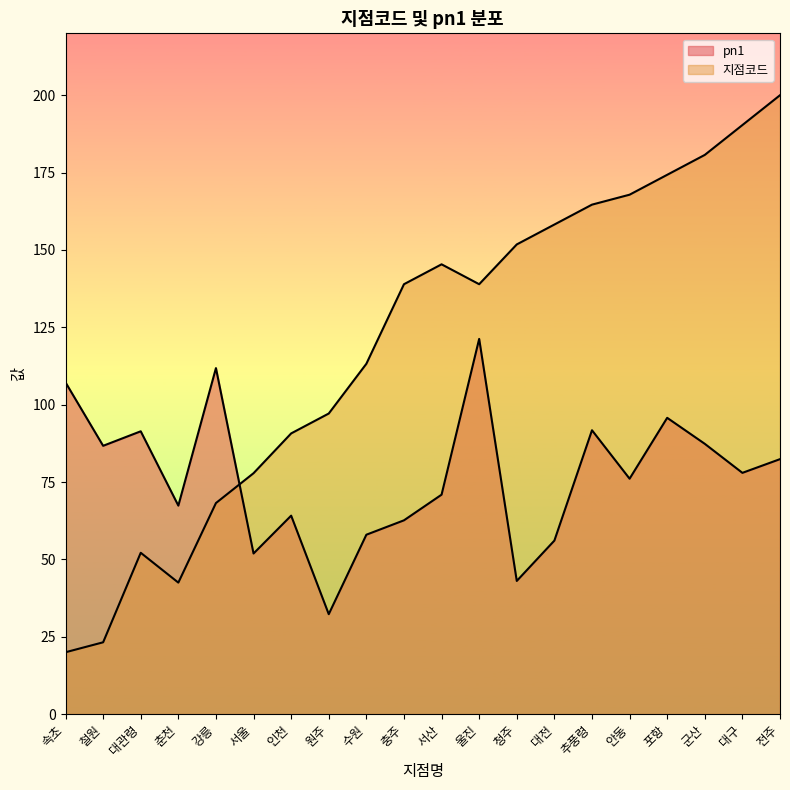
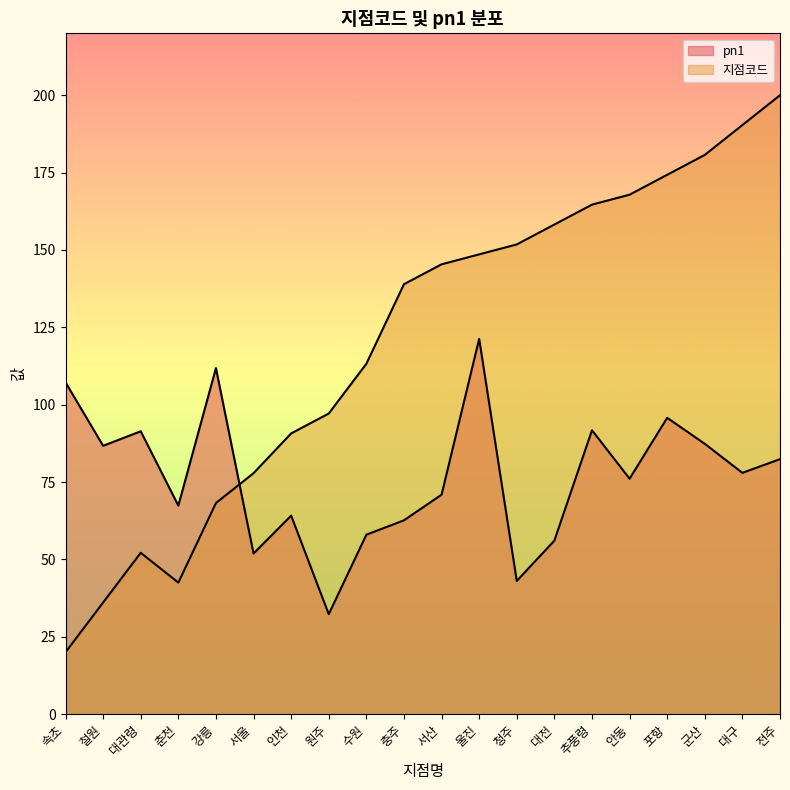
지점코드, 철원: 23 -> 36
지점코드, 울진: 139 -> 149
